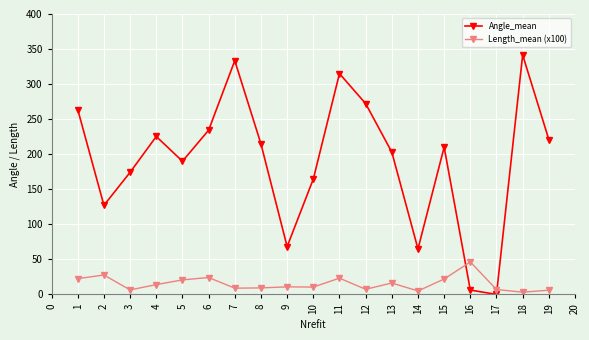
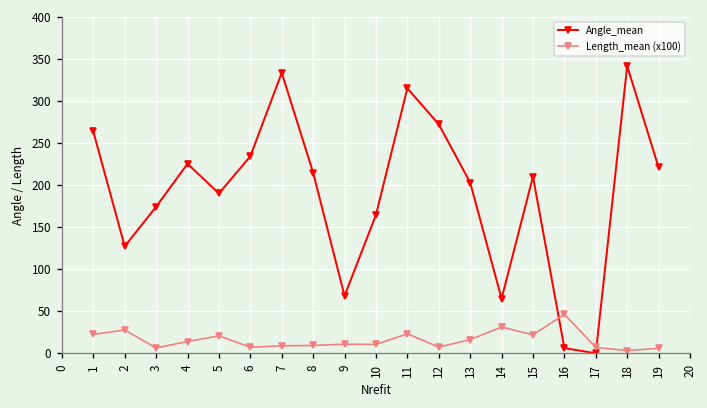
Length_mean (x100), 6: 20 -> 10
Length_mean (x100), 14: 0 -> 30
